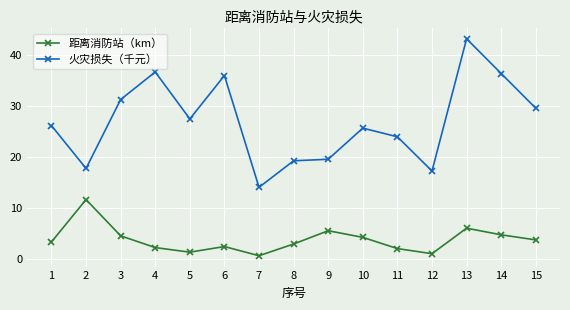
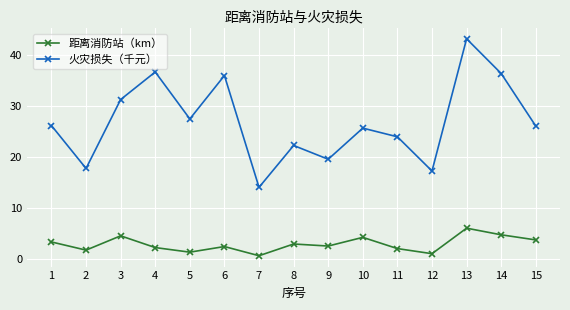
距离消防站（km）, 2: 12 -> 2
火灾损失（千元）, 8: 19 -> 22
距离消防站（km）, 9: 6 -> 3
火灾损失（千元）, 15: 30 -> 26
